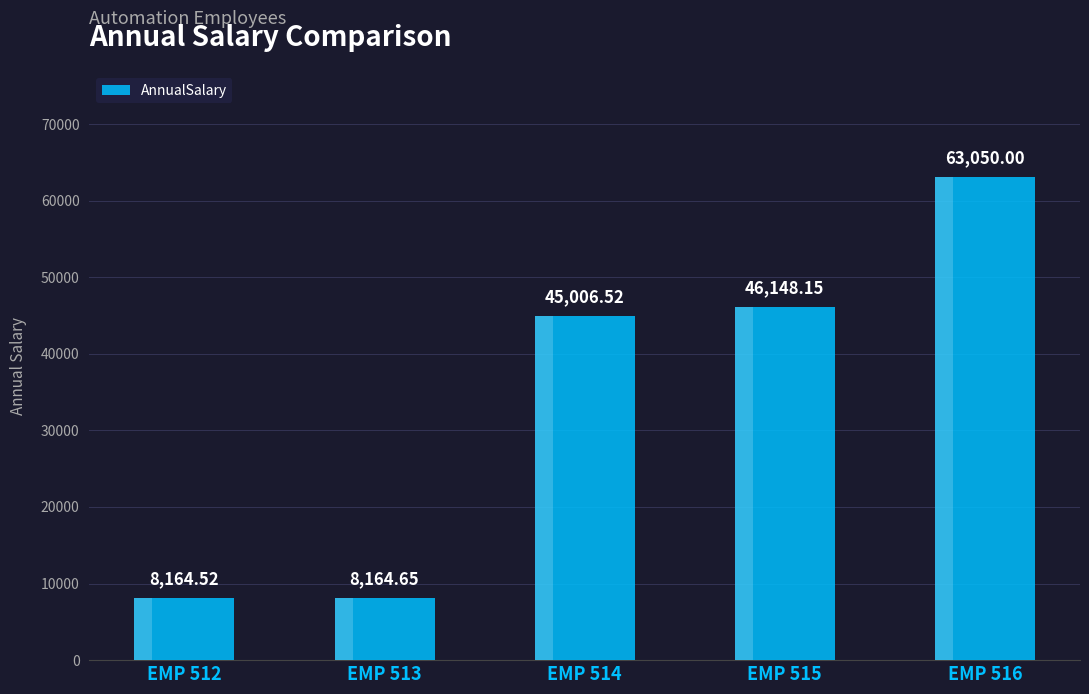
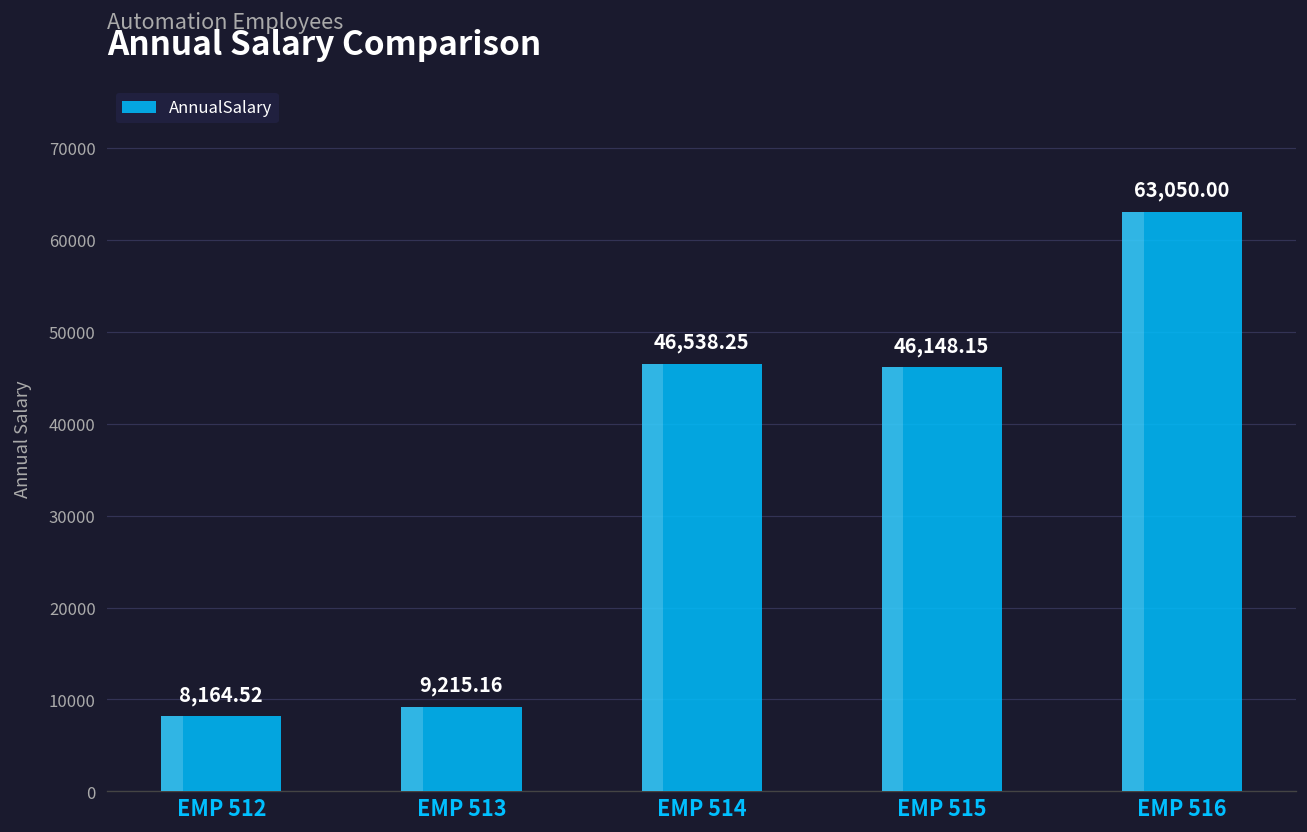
EMP 513: 8,164.65 -> 9,215.16
EMP 514: 45,006.52 -> 46,538.25
